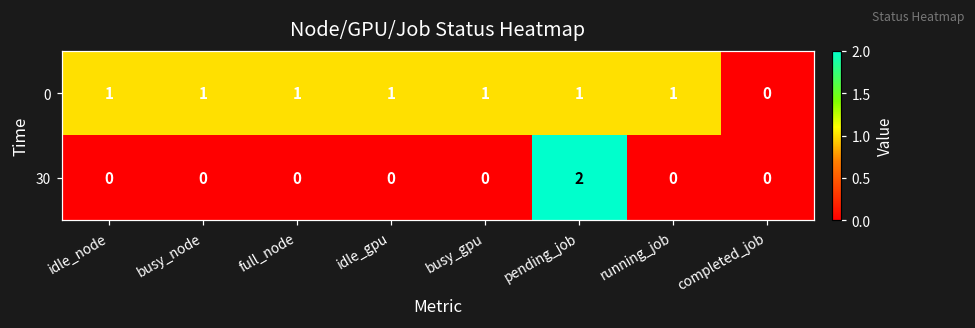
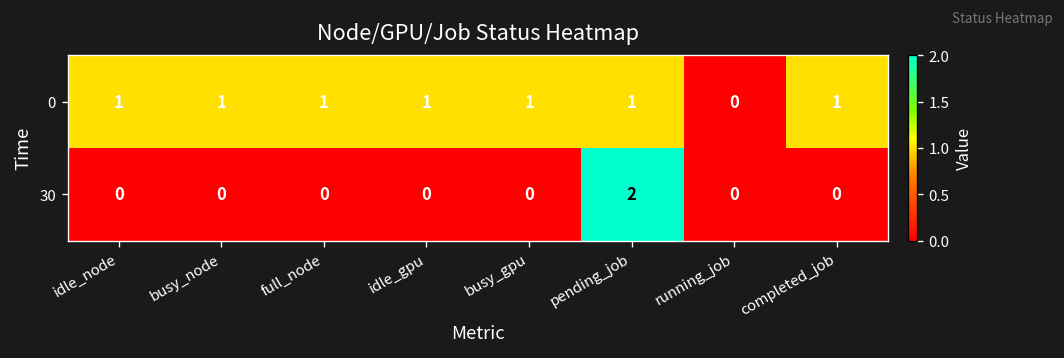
0, running_job: 1 -> 0
0, completed_job: 0 -> 1
